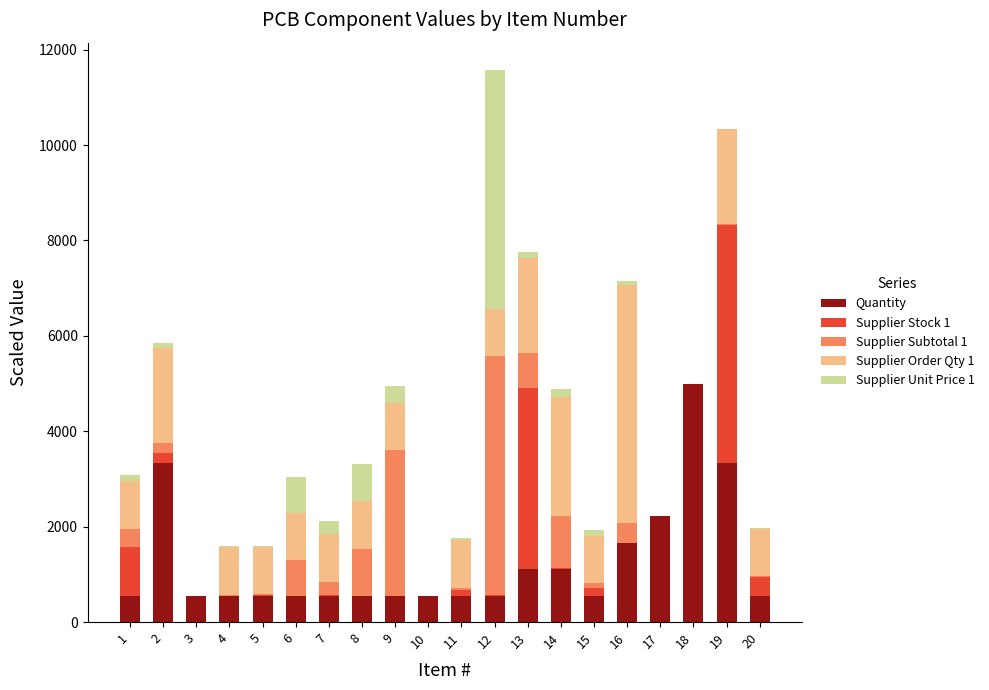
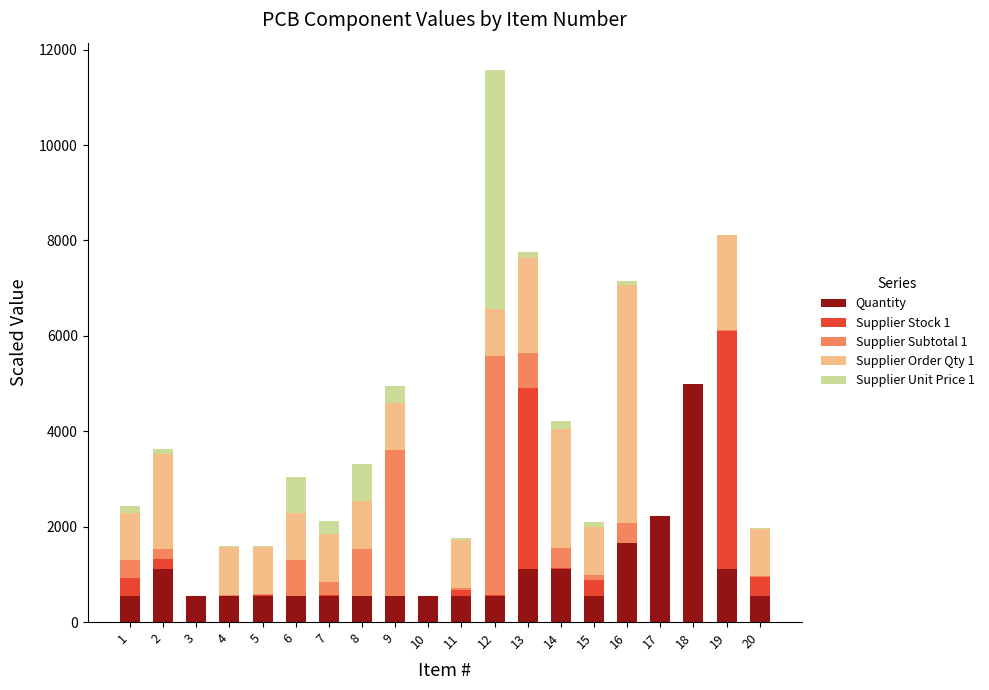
Supplier Stock 1, 1: 1000 -> 400
Quantity, 2: 3300 -> 1100
Supplier Subtotal 1, 14: 1100 -> 400
Supplier Stock 1, 15: 200 -> 300
Quantity, 19: 3300 -> 1100
